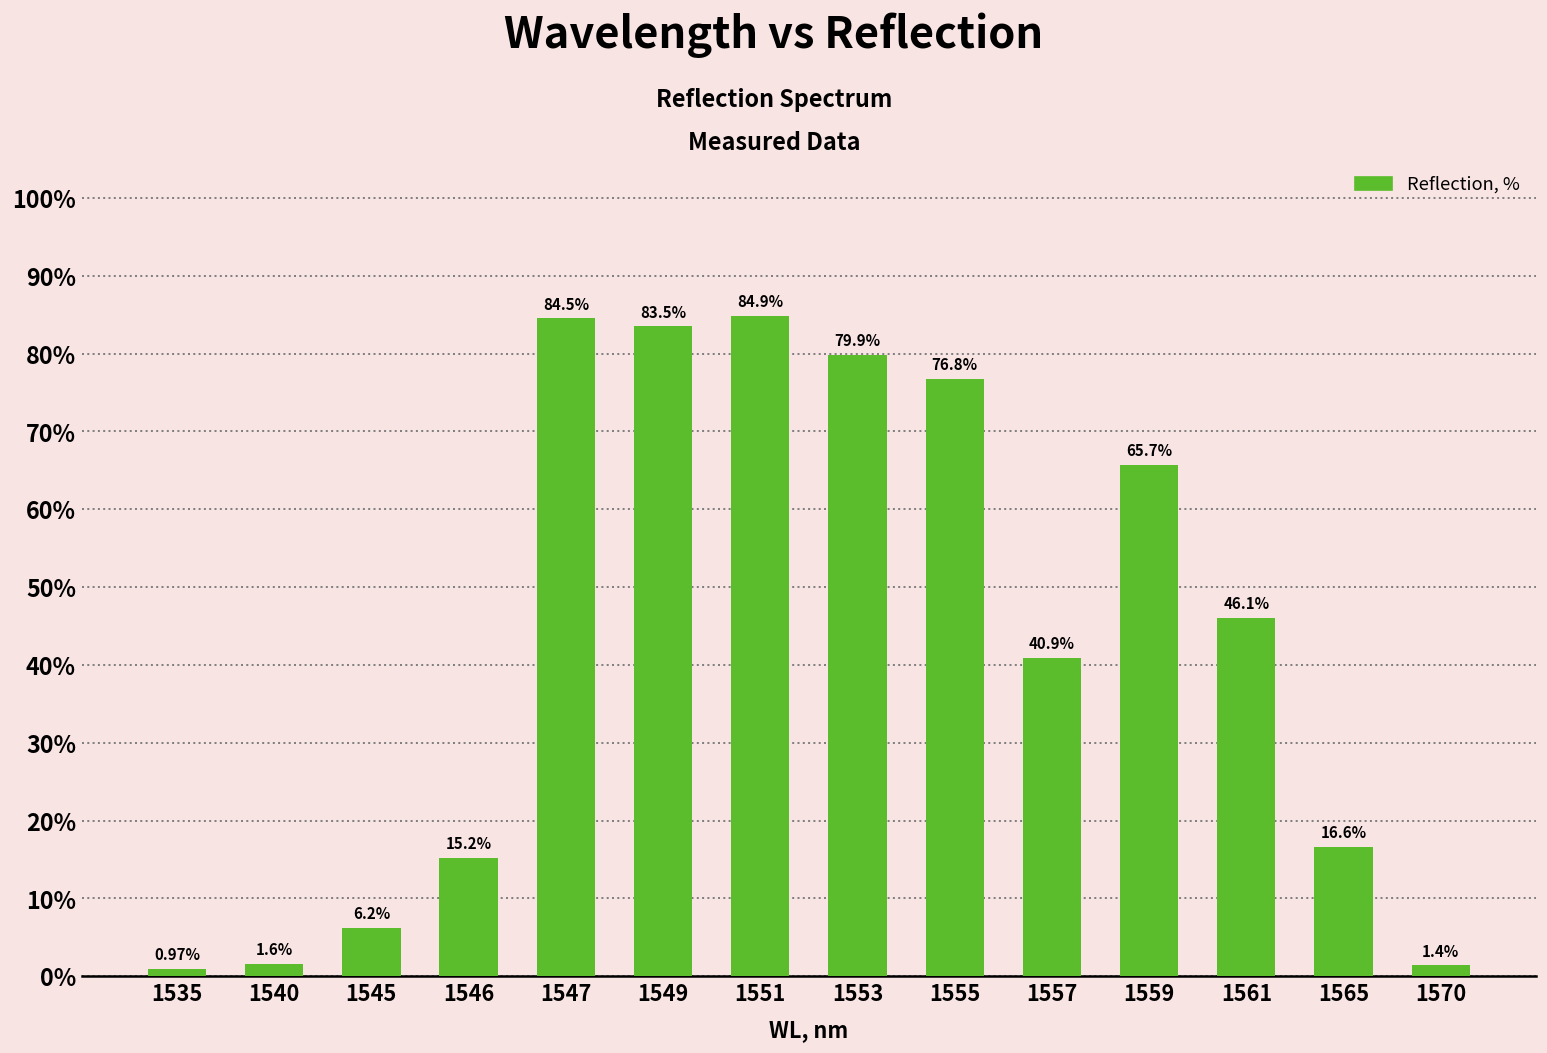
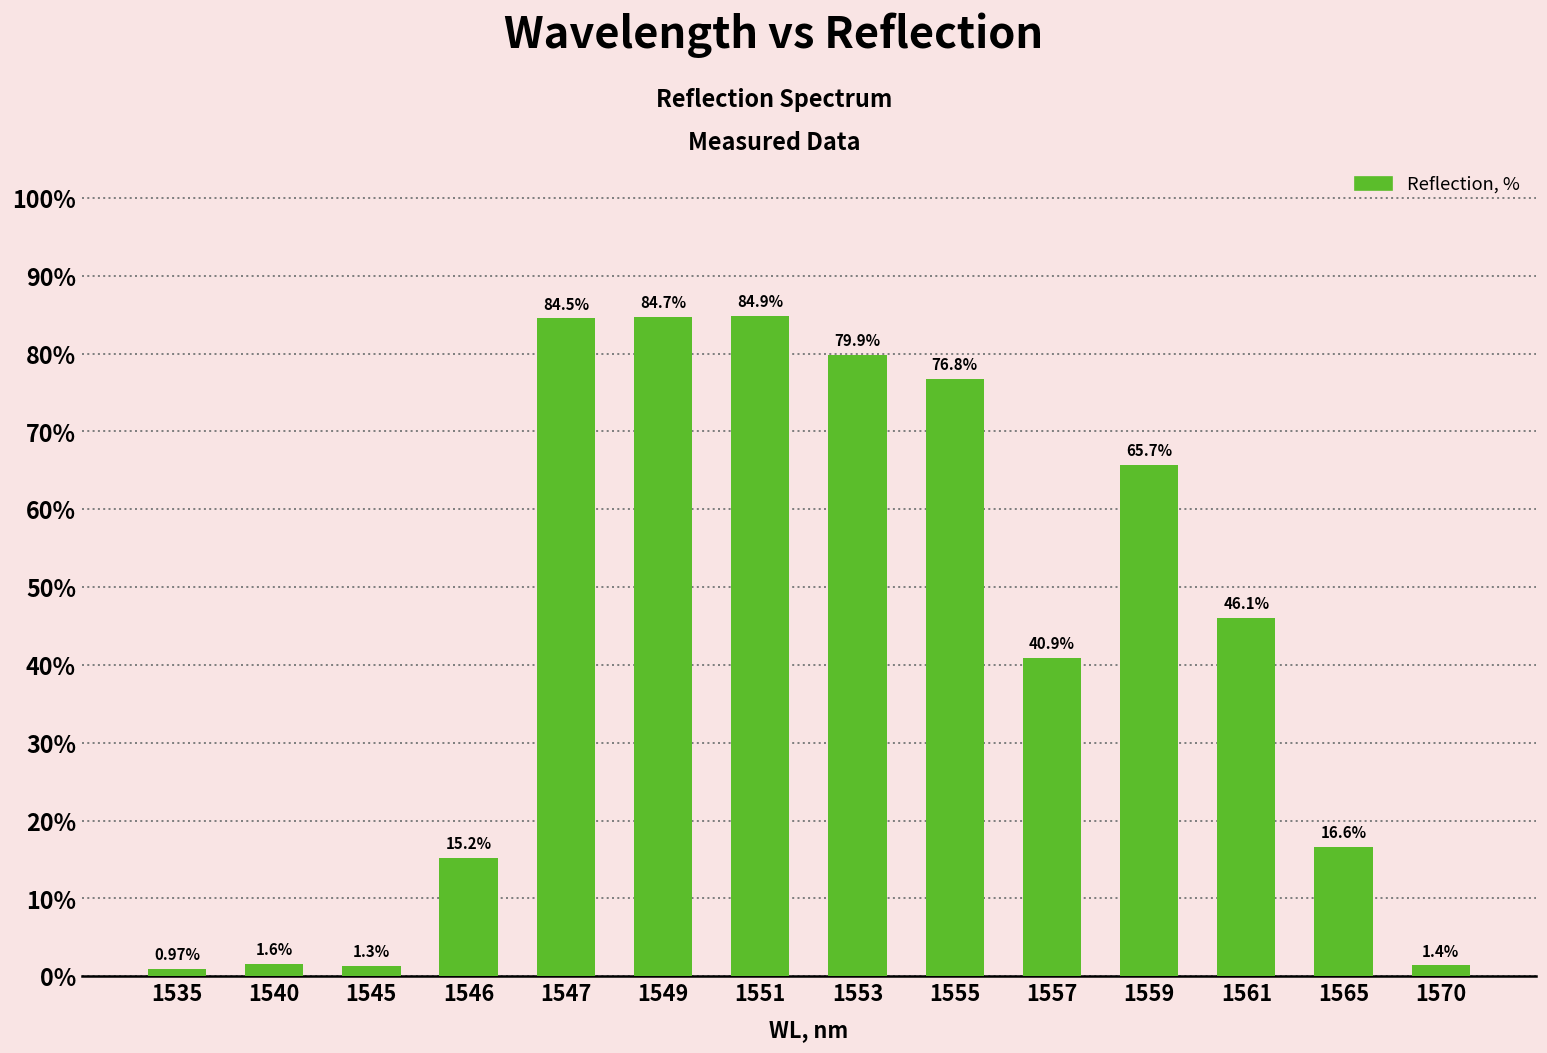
1545: 6.2% -> 1.3%
1549: 83.5% -> 84.7%
